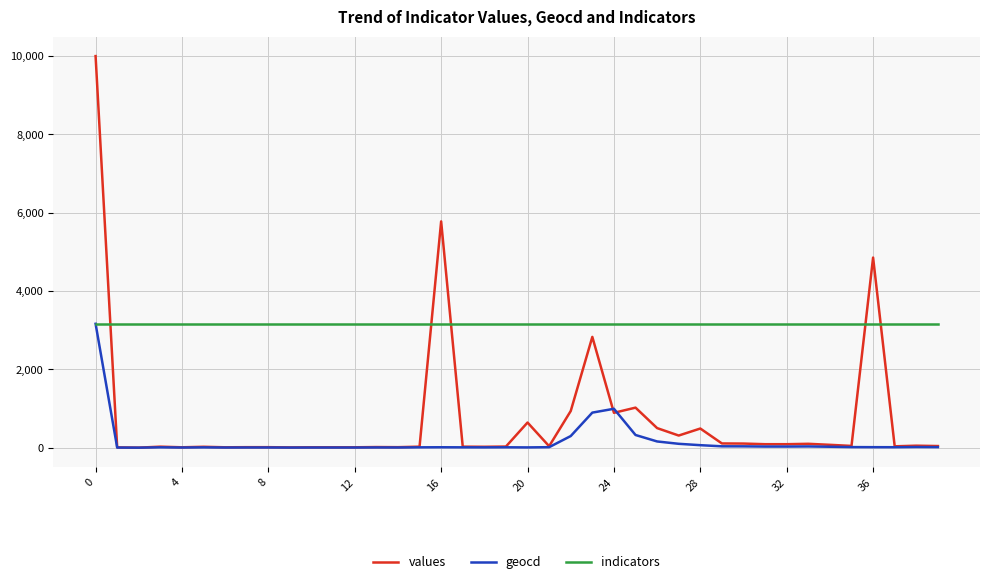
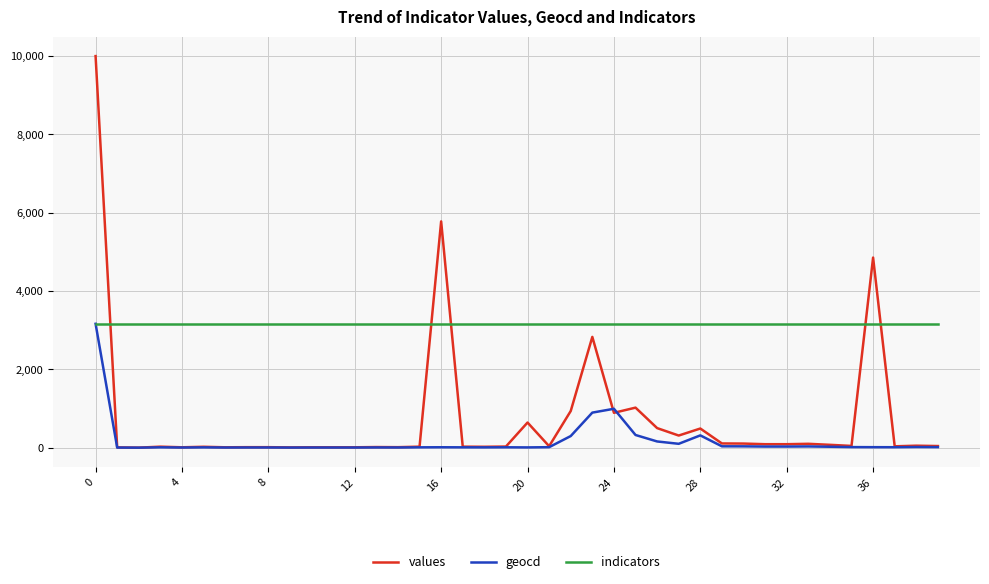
geocd, 28: 100 -> 300
